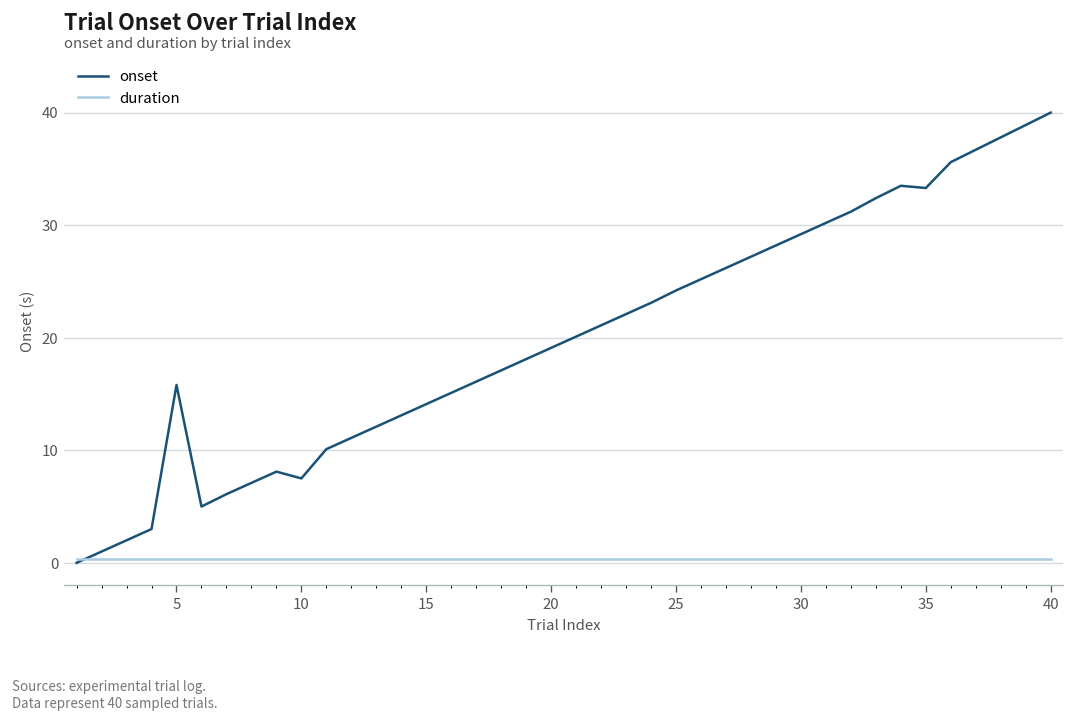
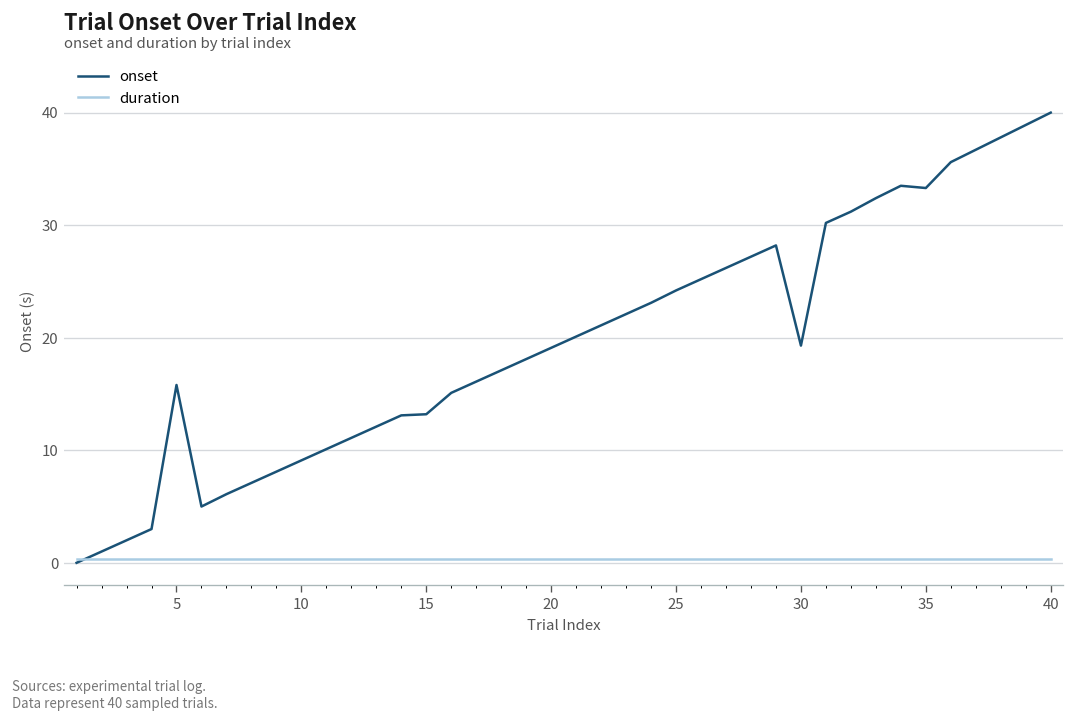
onset, 10: 8 -> 9
onset, 15: 14 -> 13
onset, 30: 29 -> 19
